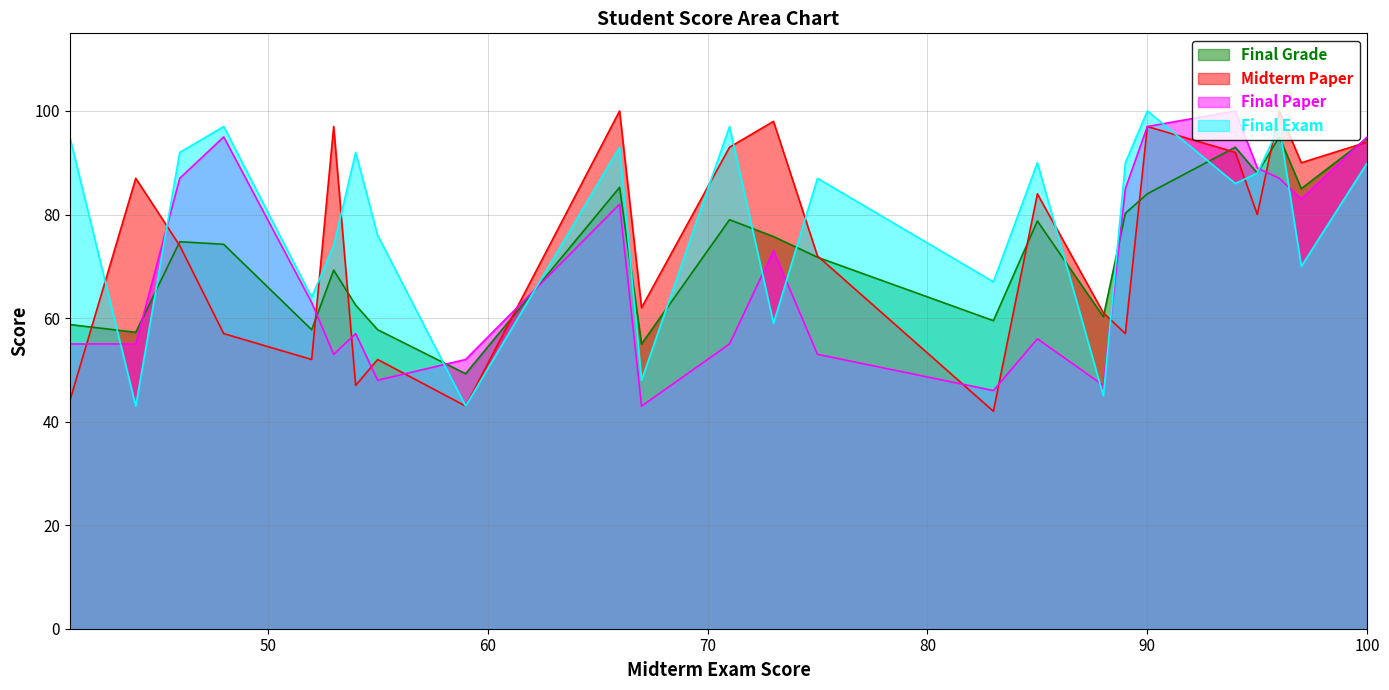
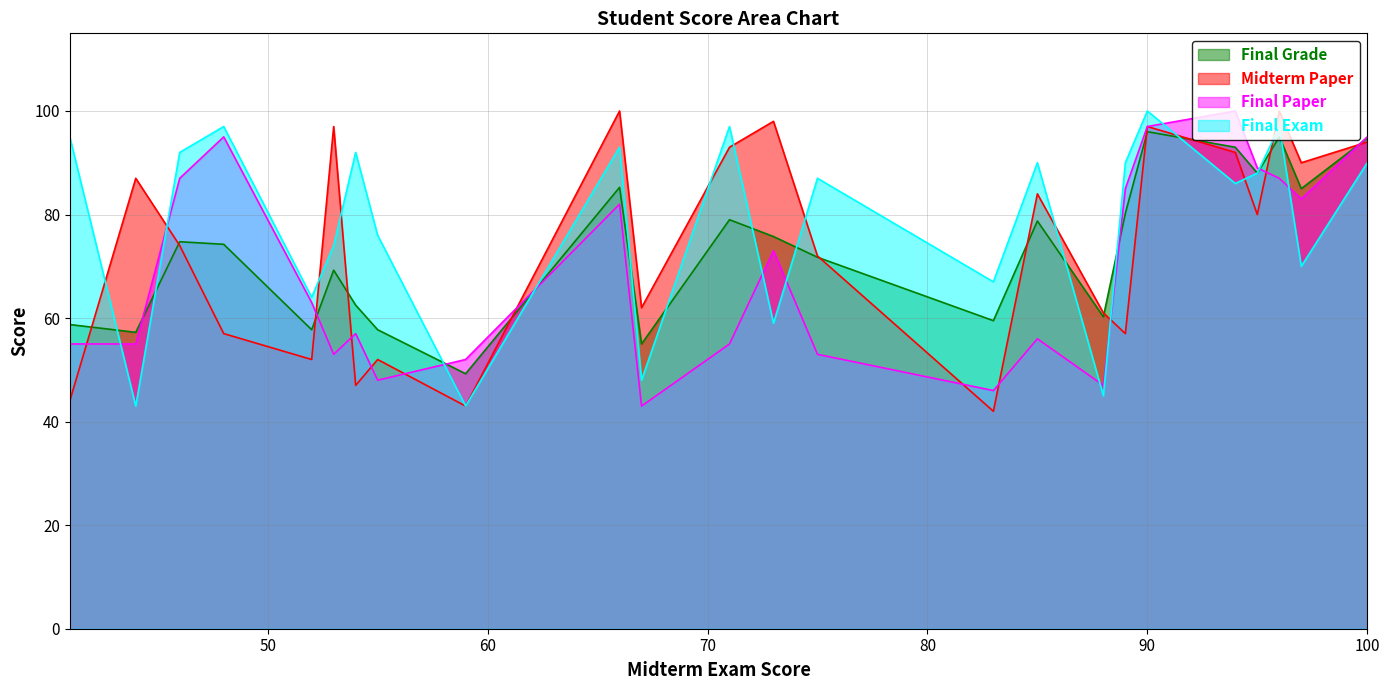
Final Grade, 90: 84 -> 96
